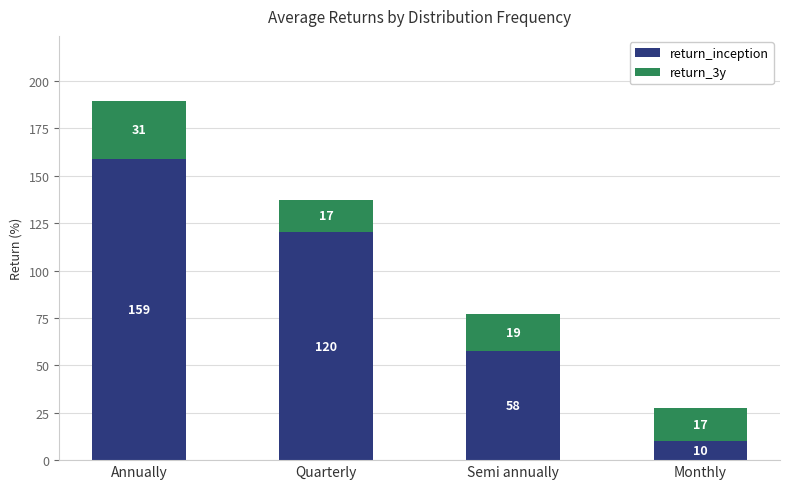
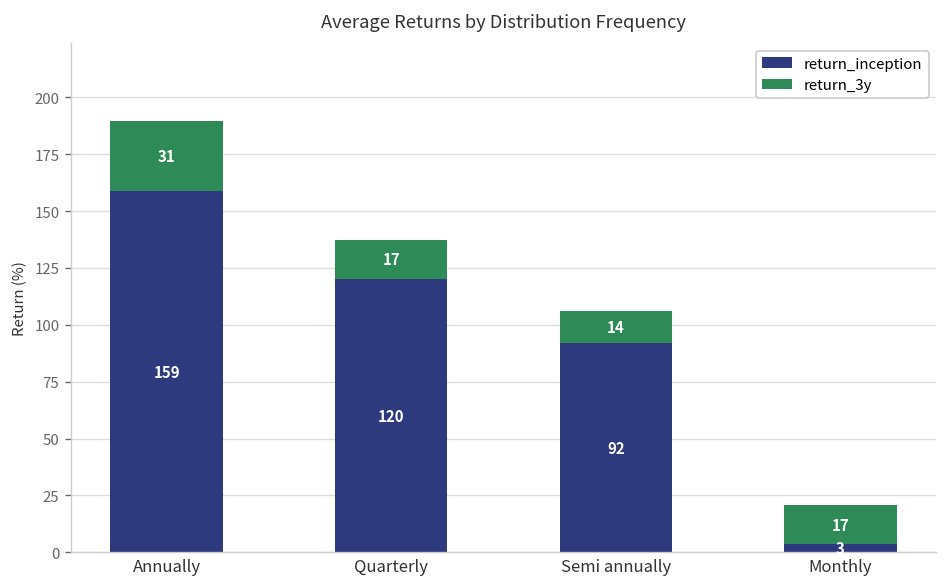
return_inception, Semi annually: 58 -> 92
return_3y, Semi annually: 19 -> 14
return_inception, Monthly: 10 -> 3
